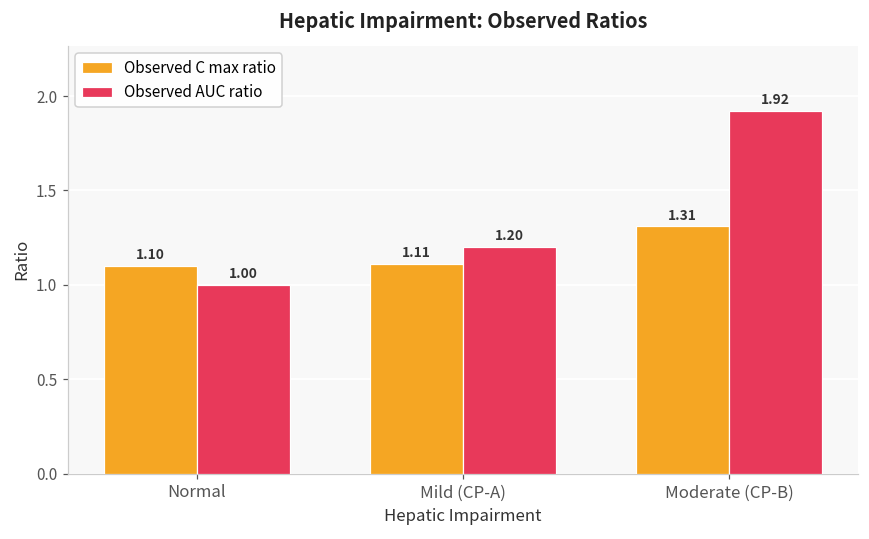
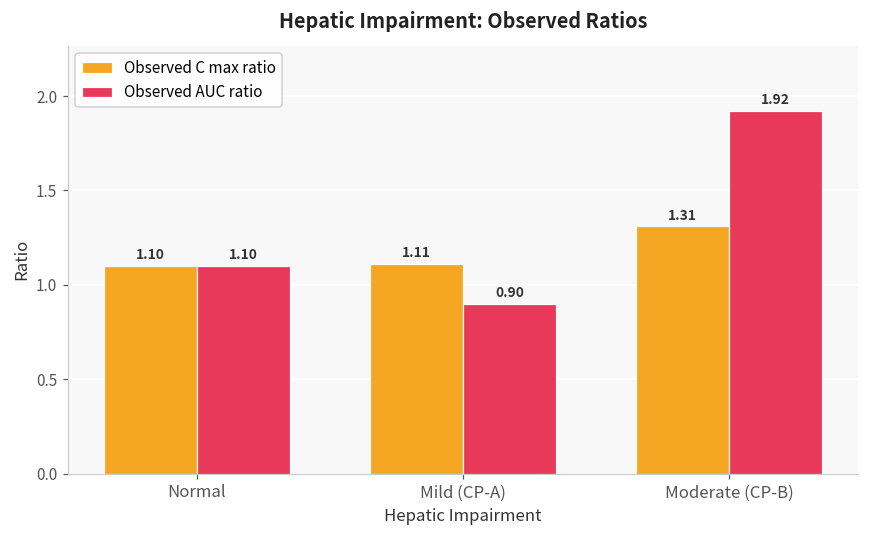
Observed AUC ratio, Normal: 1.00 -> 1.10
Observed AUC ratio, Mild (CP-A): 1.20 -> 0.90
